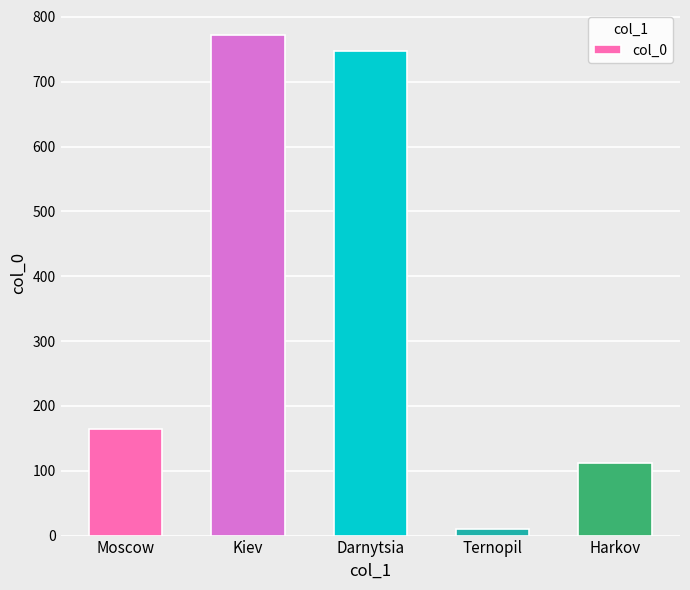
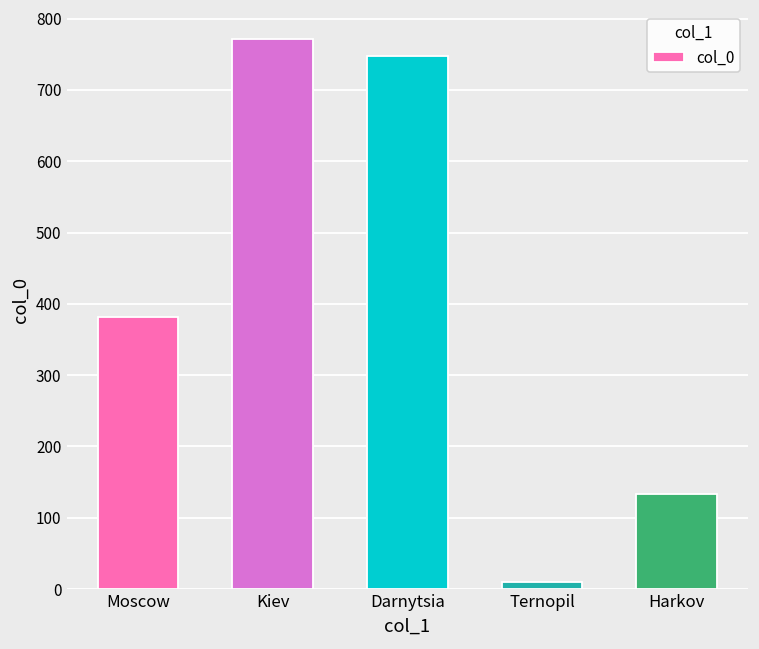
Moscow: 160 -> 380
Harkov: 110 -> 130
